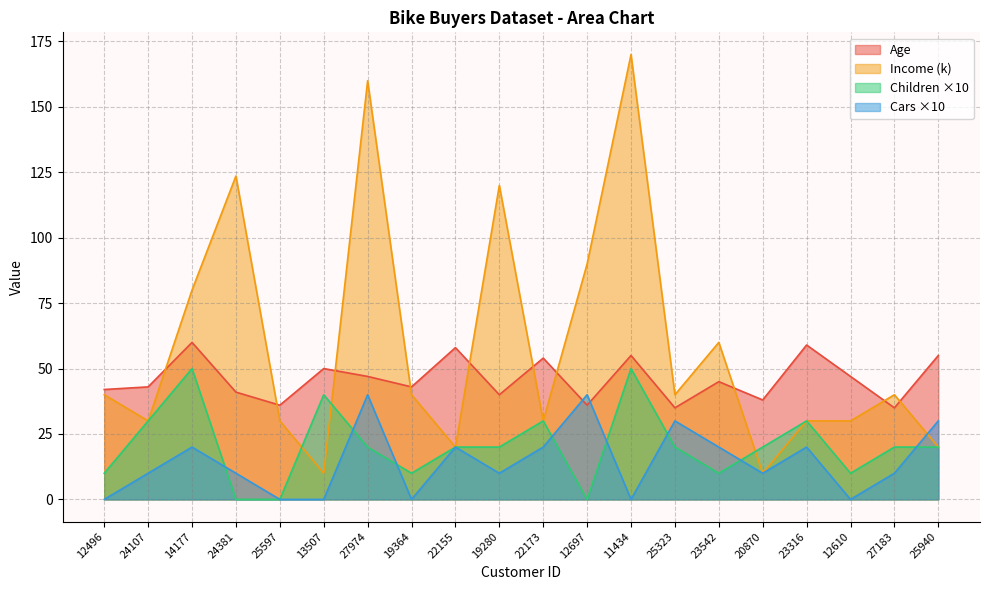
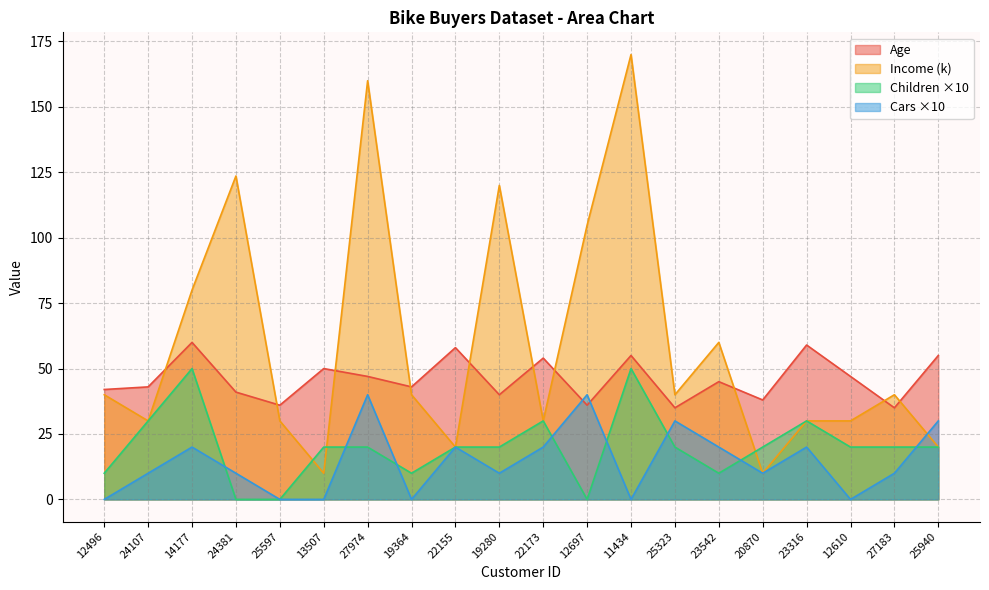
Children ×10, 13507: 40 -> 20
Income (k), 12697: 90 -> 105
Children ×10, 12610: 10 -> 20
